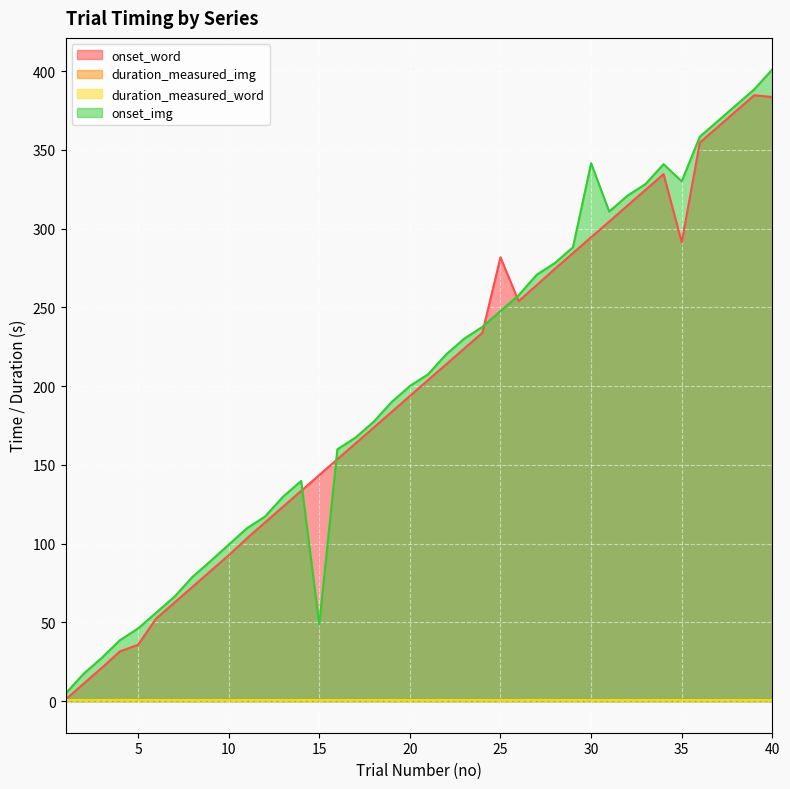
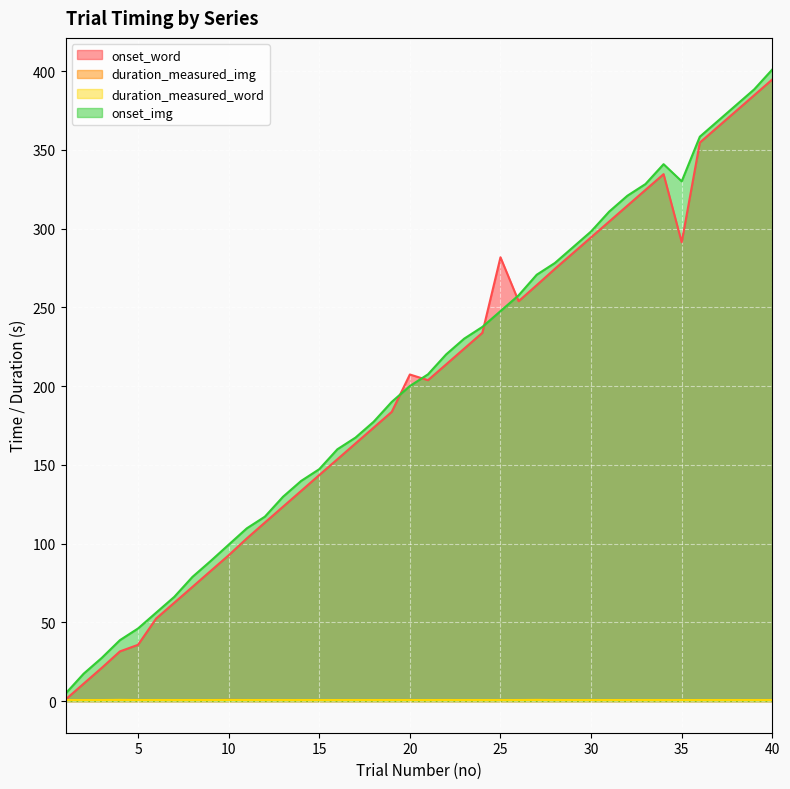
onset_img, 15: 49 -> 147
onset_word, 20: 194 -> 207
onset_img, 30: 342 -> 298
onset_word, 40: 384 -> 395
